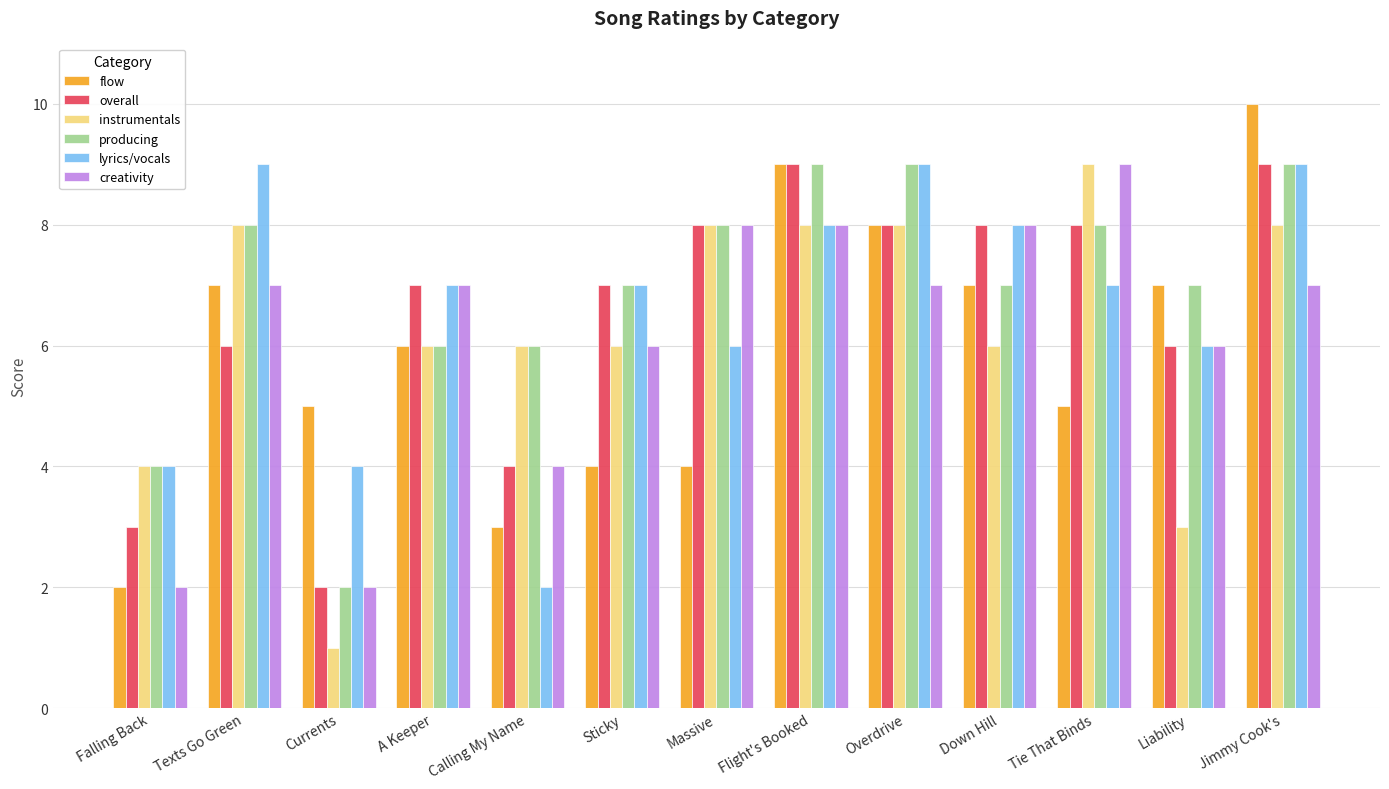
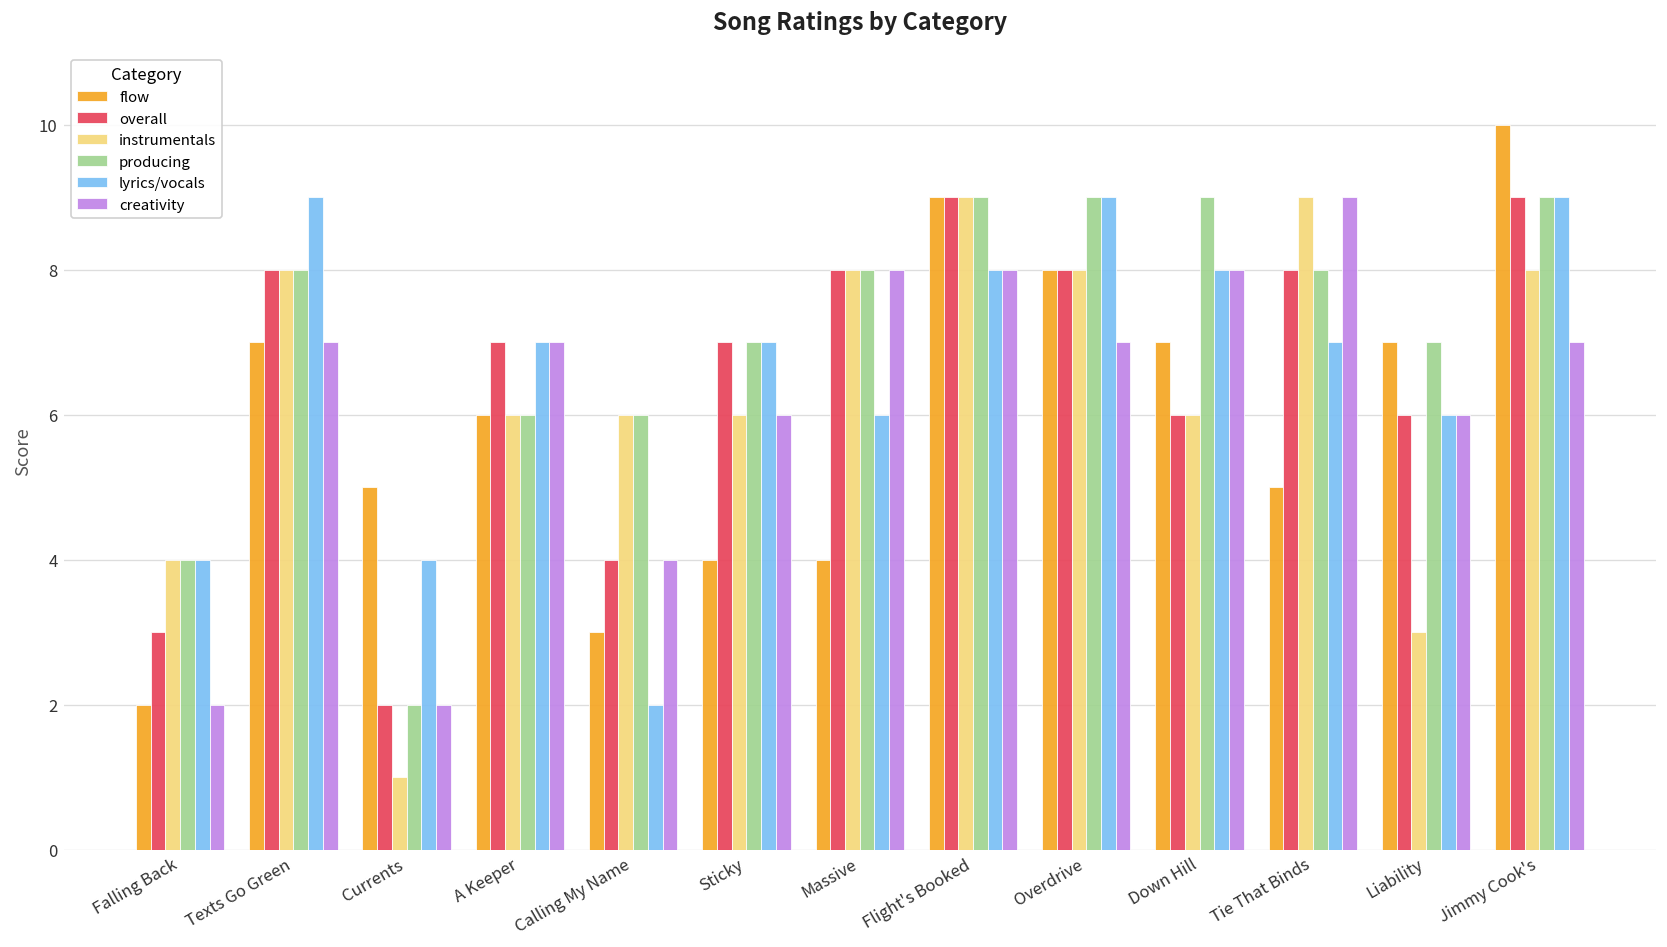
overall, Texts Go Green: 6 -> 8
instrumentals, Flight's Booked: 8 -> 9
overall, Down Hill: 8 -> 6
producing, Down Hill: 7 -> 9
